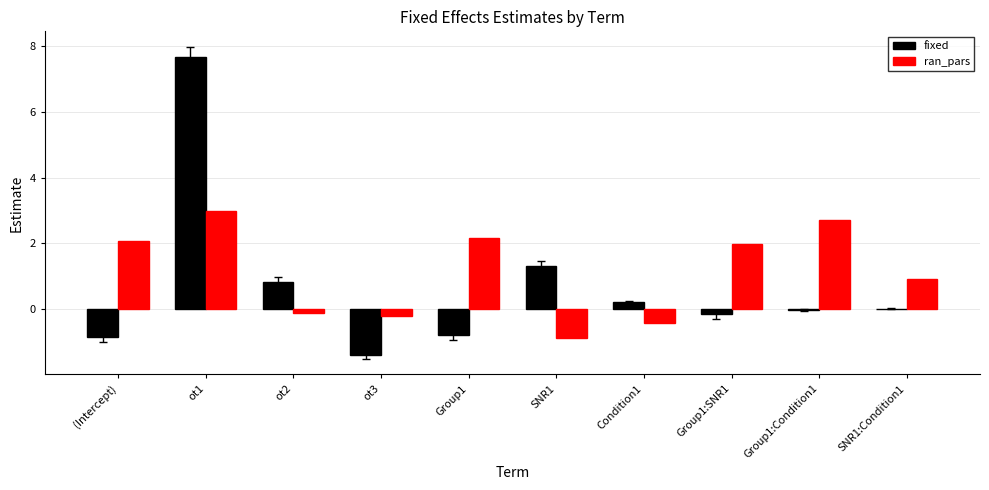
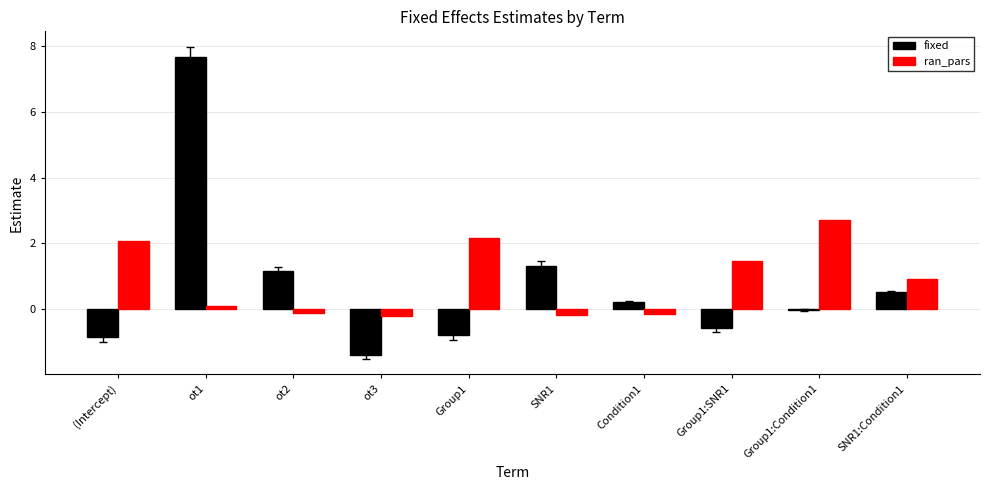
ran_pars, ot1: 3.0 -> 0.1
fixed, ot2: 0.8 -> 1.1
ran_pars, SNR1: -0.9 -> -0.2
ran_pars, Condition1: -0.4 -> -0.2
fixed, Group1:SNR1: -0.2 -> -0.6
ran_pars, Group1:SNR1: 2.0 -> 1.4
fixed, SNR1:Condition1: 0.0 -> 0.5
